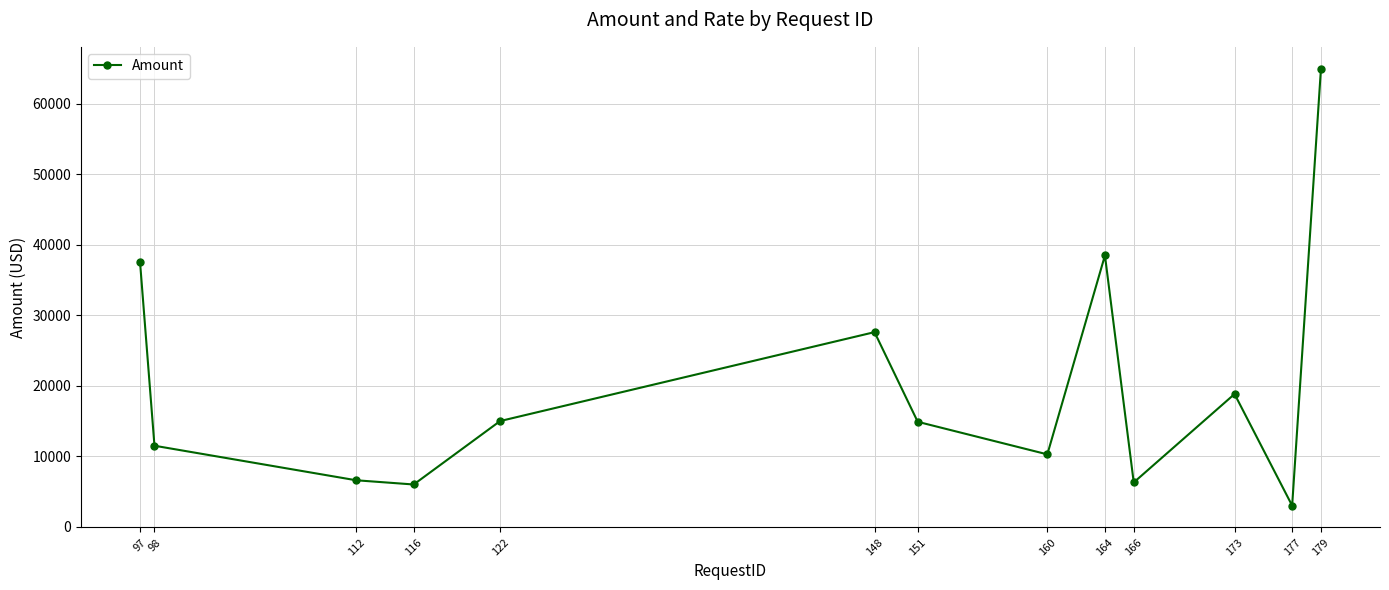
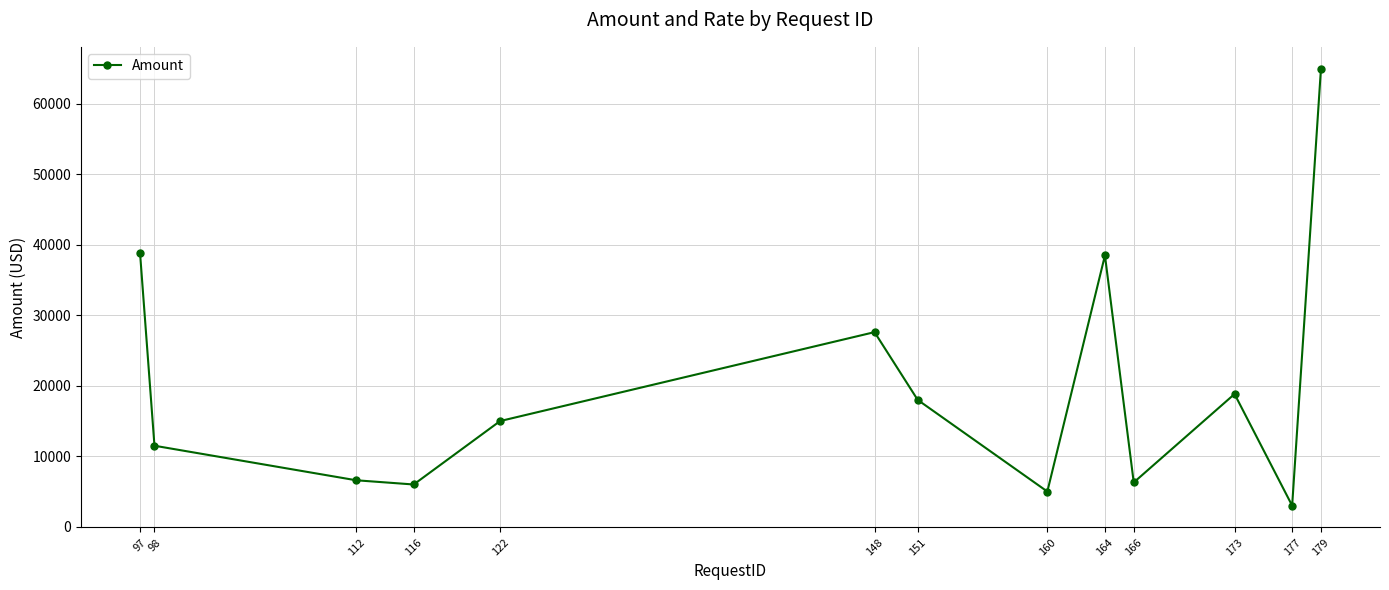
97: 38000 -> 39000
151: 15000 -> 18000
160: 10000 -> 5000
